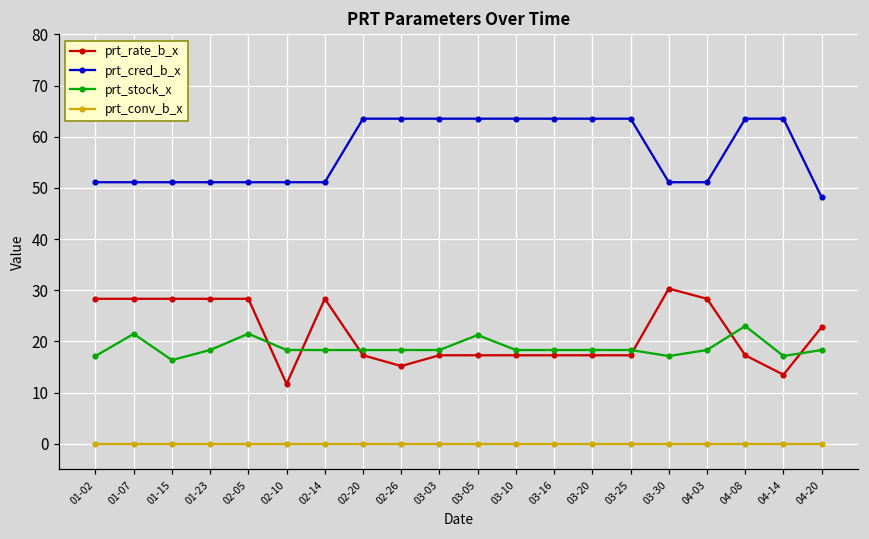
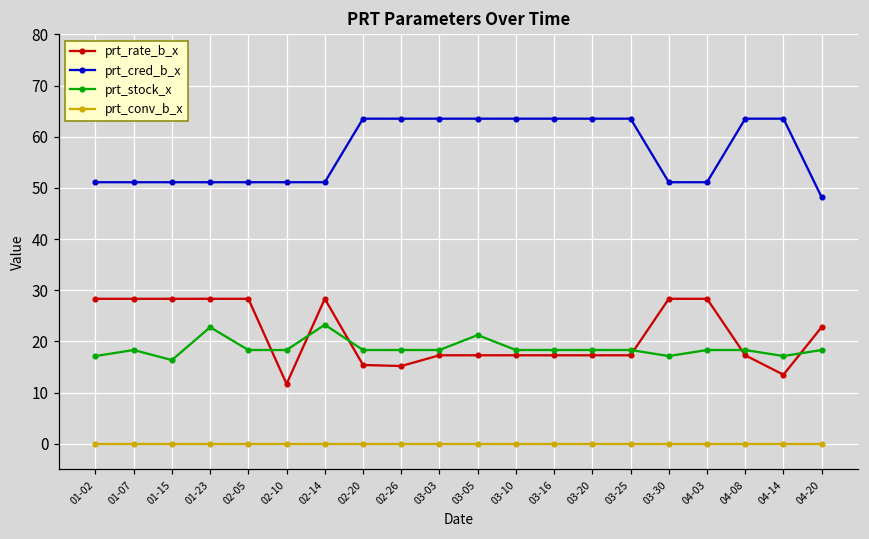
prt_stock_x, 01-07: 21 -> 18
prt_stock_x, 01-23: 18 -> 23
prt_stock_x, 02-05: 22 -> 18
prt_stock_x, 02-14: 18 -> 23
prt_rate_b_x, 02-20: 17 -> 15
prt_rate_b_x, 03-30: 30 -> 28
prt_stock_x, 04-08: 23 -> 18
